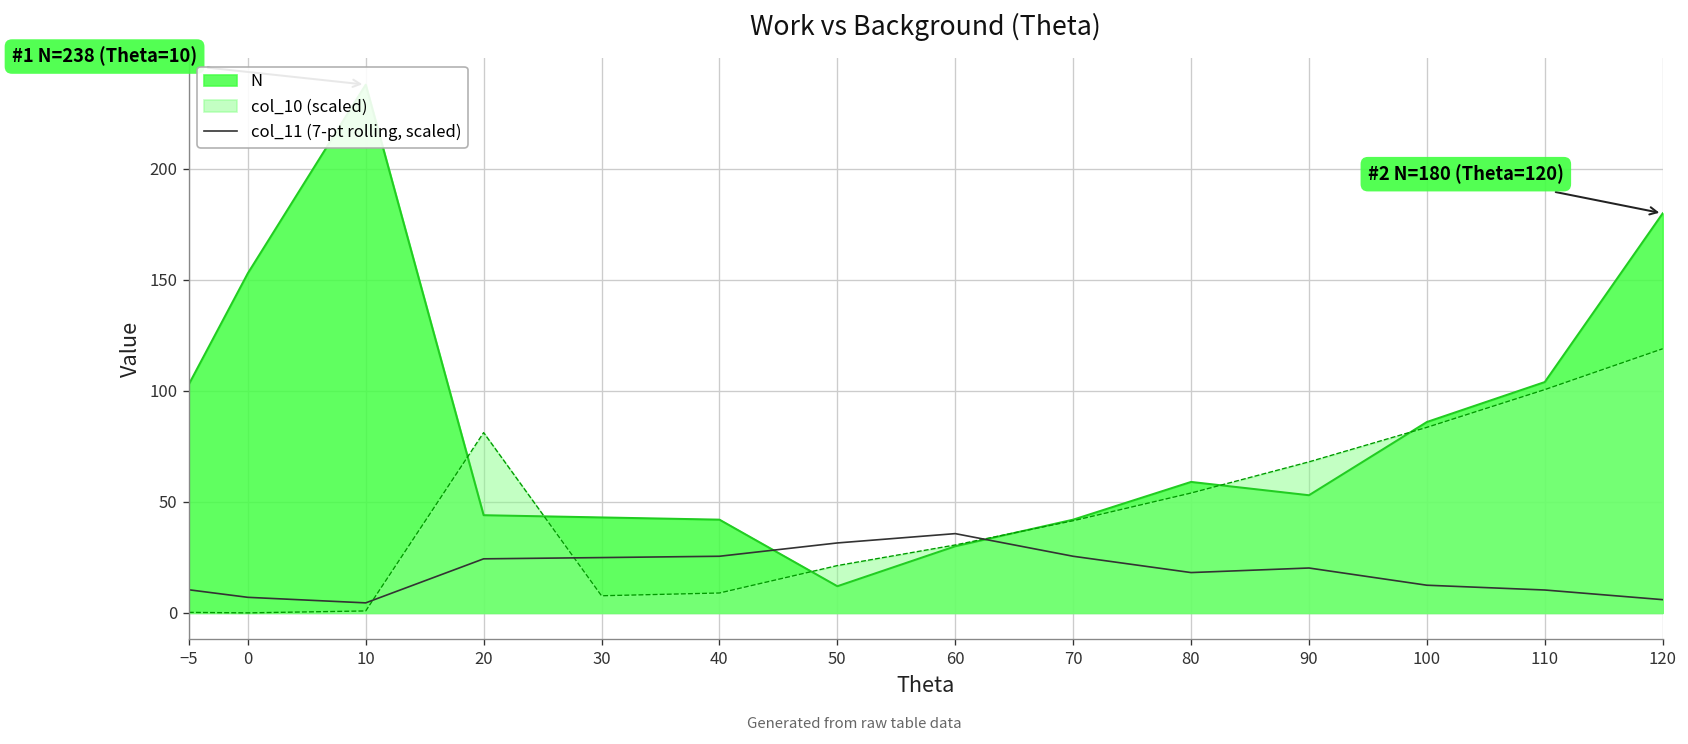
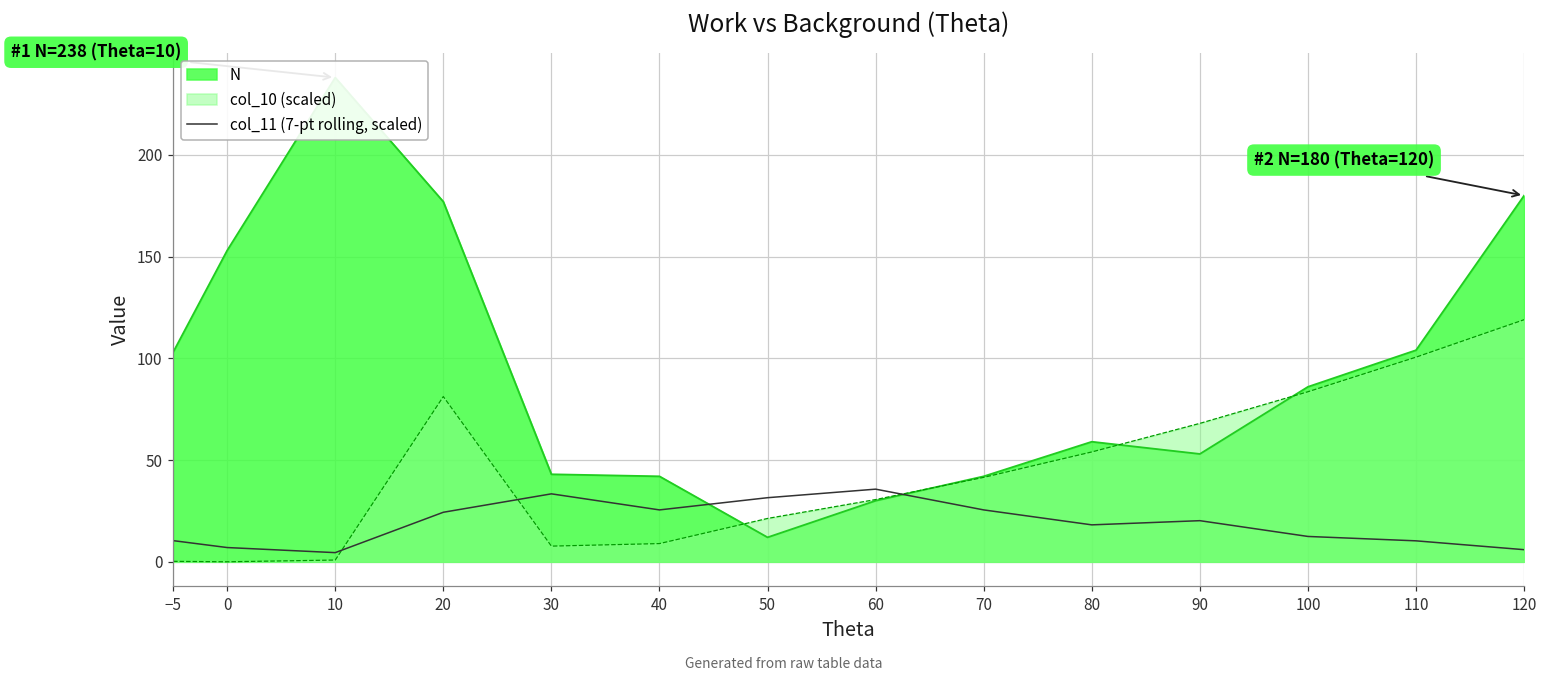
N, 20: 44 -> 177
col_11 (7-pt rolling, scaled), 30: 25 -> 33
